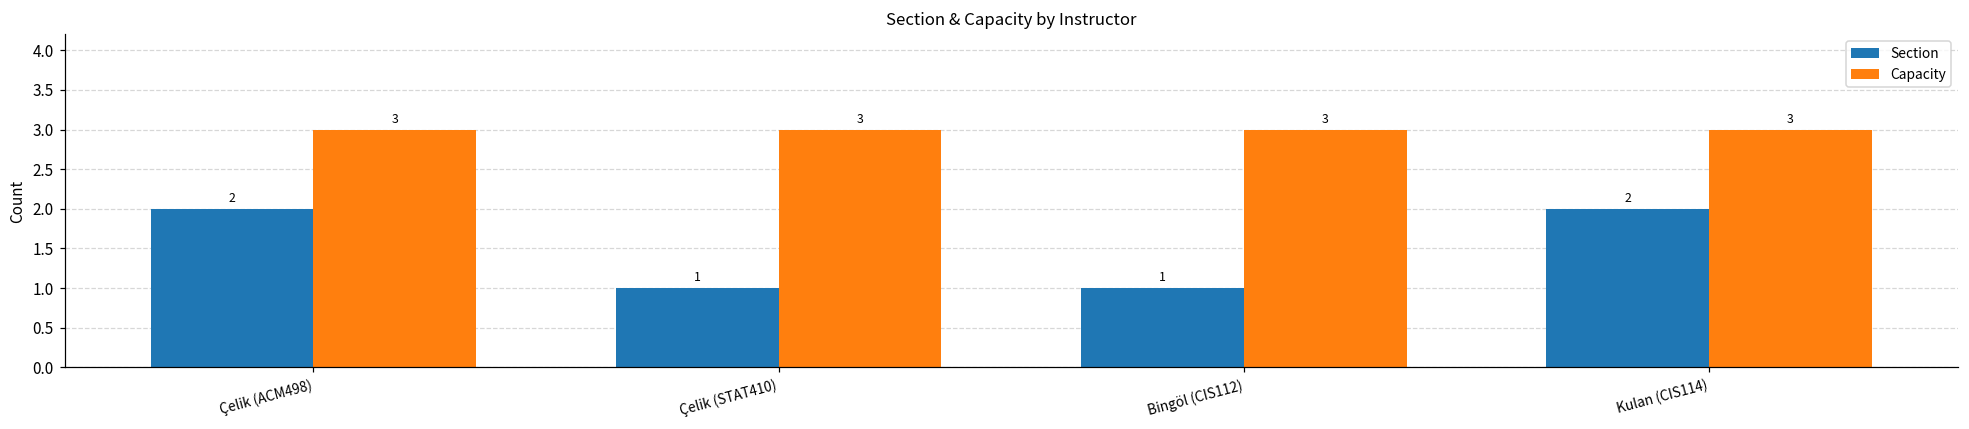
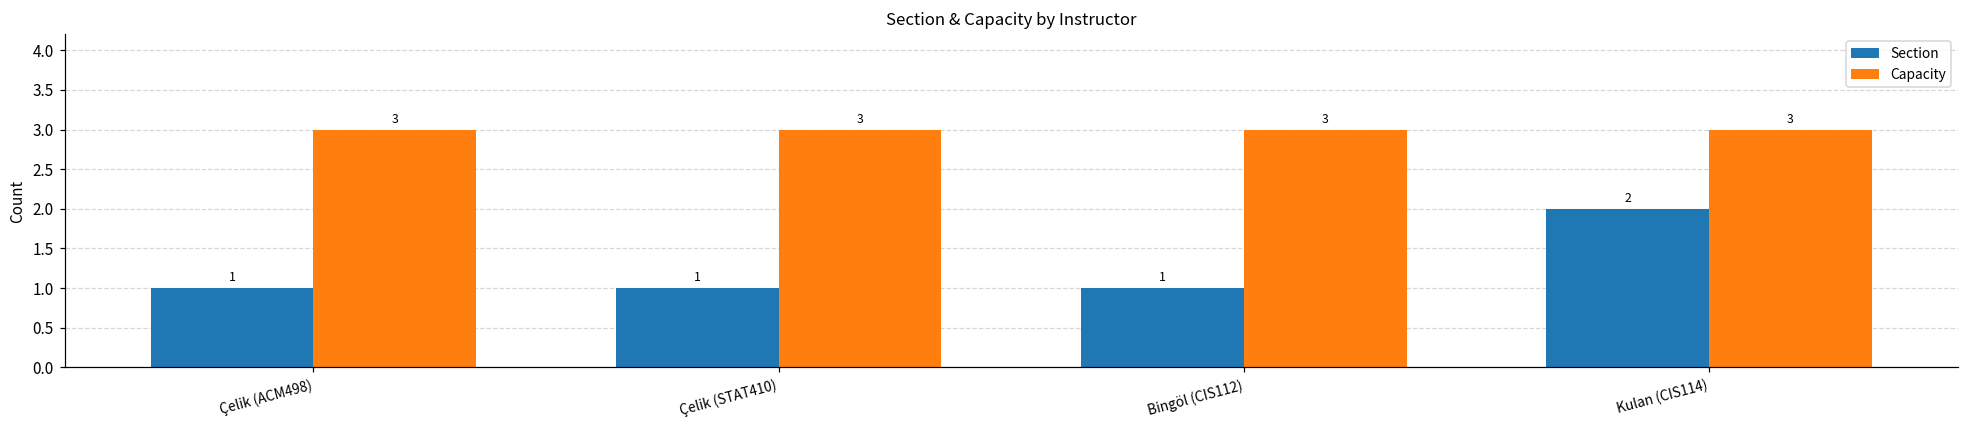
Section, Çelik (ACM498): 2 -> 1
